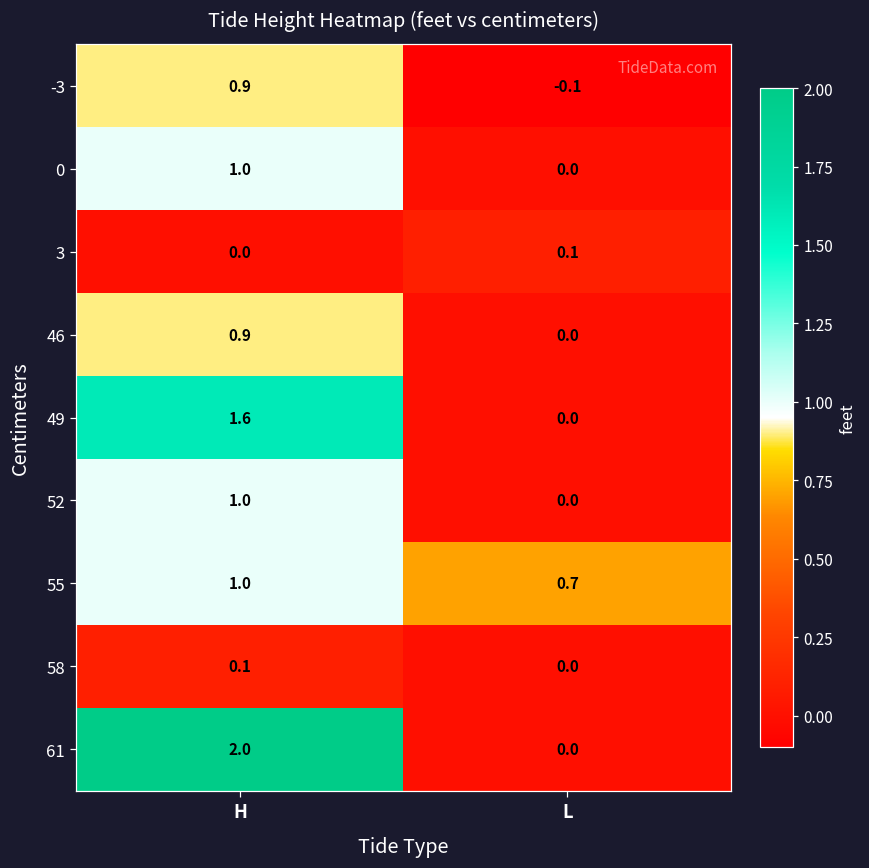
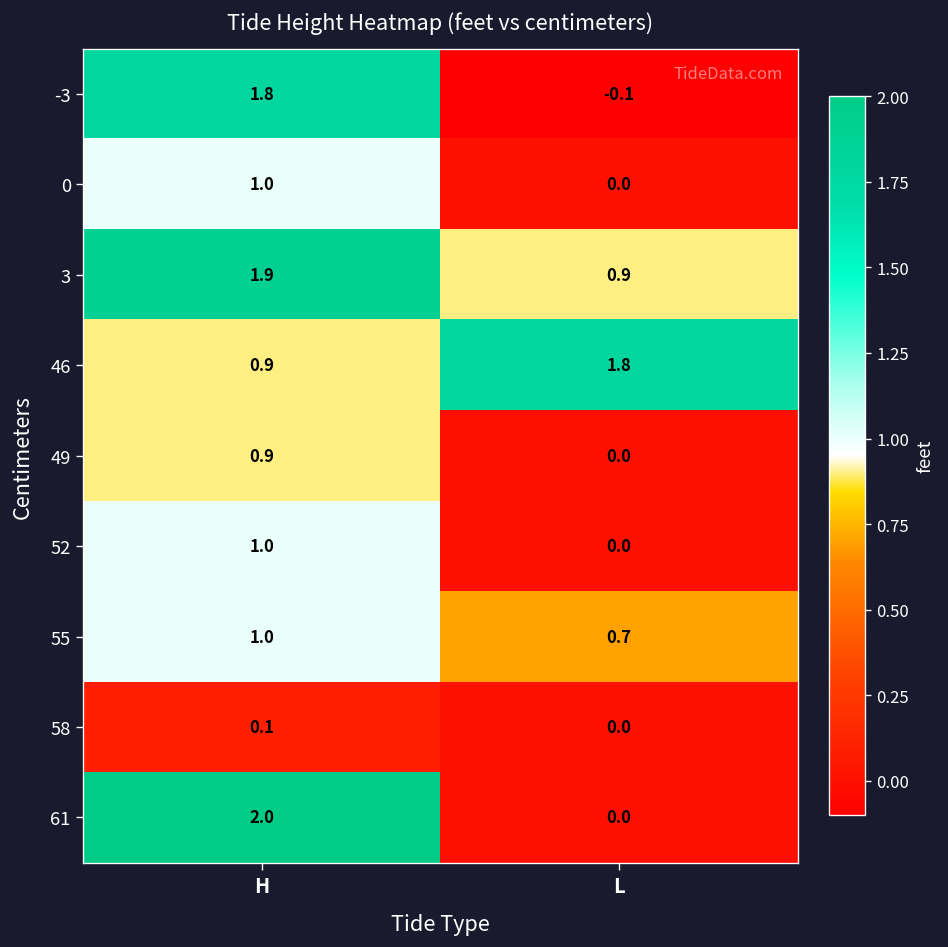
-3, H: 0.9 -> 1.8
3, H: 0.0 -> 1.9
3, L: 0.1 -> 0.9
46, L: 0.0 -> 1.8
49, H: 1.6 -> 0.9
